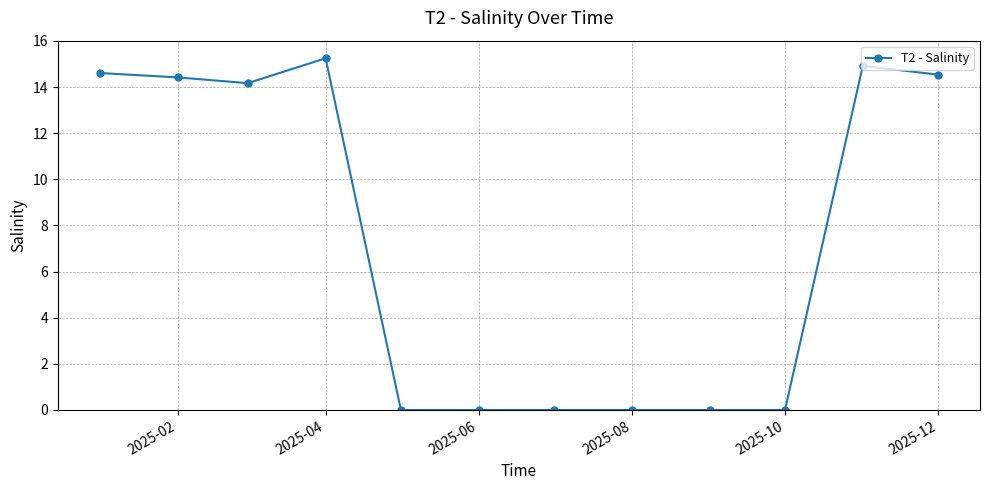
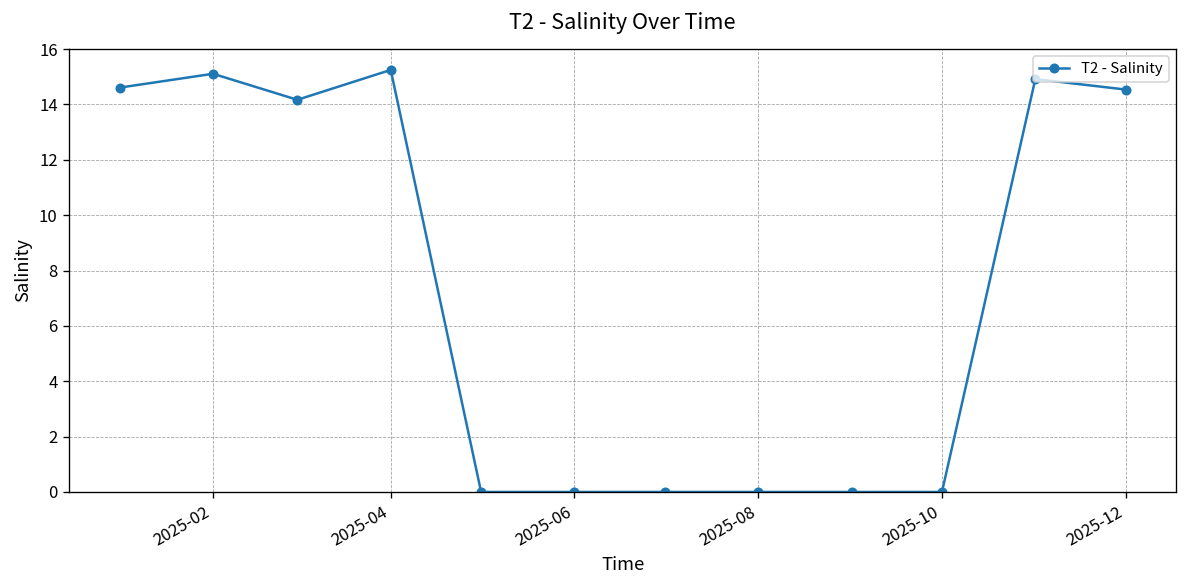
2025-02: 14.4 -> 15.1
